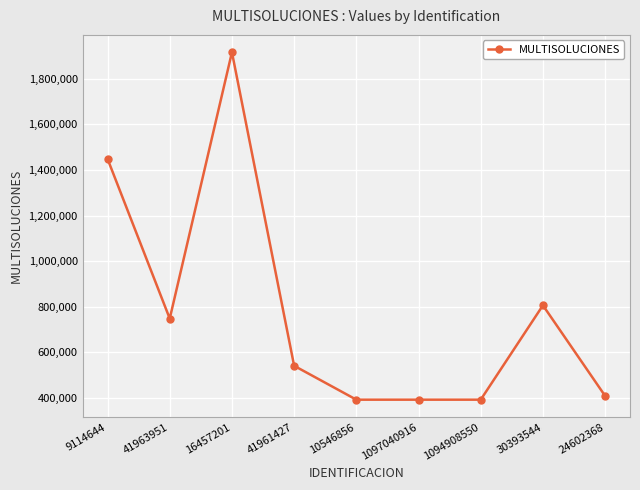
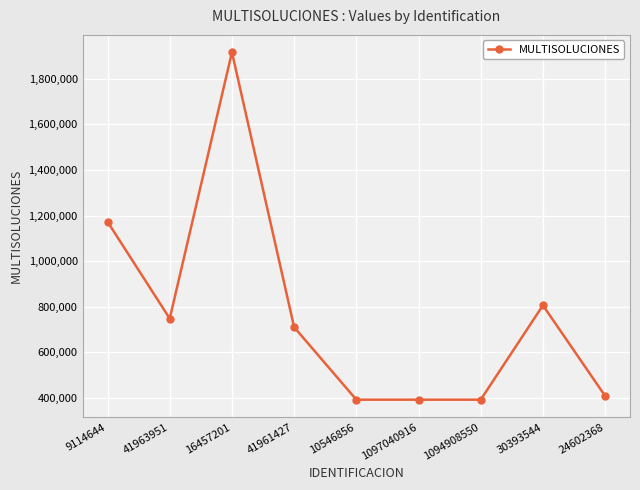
9114644: 1,450,000 -> 1,170,000
41961427: 540,000 -> 710,000
